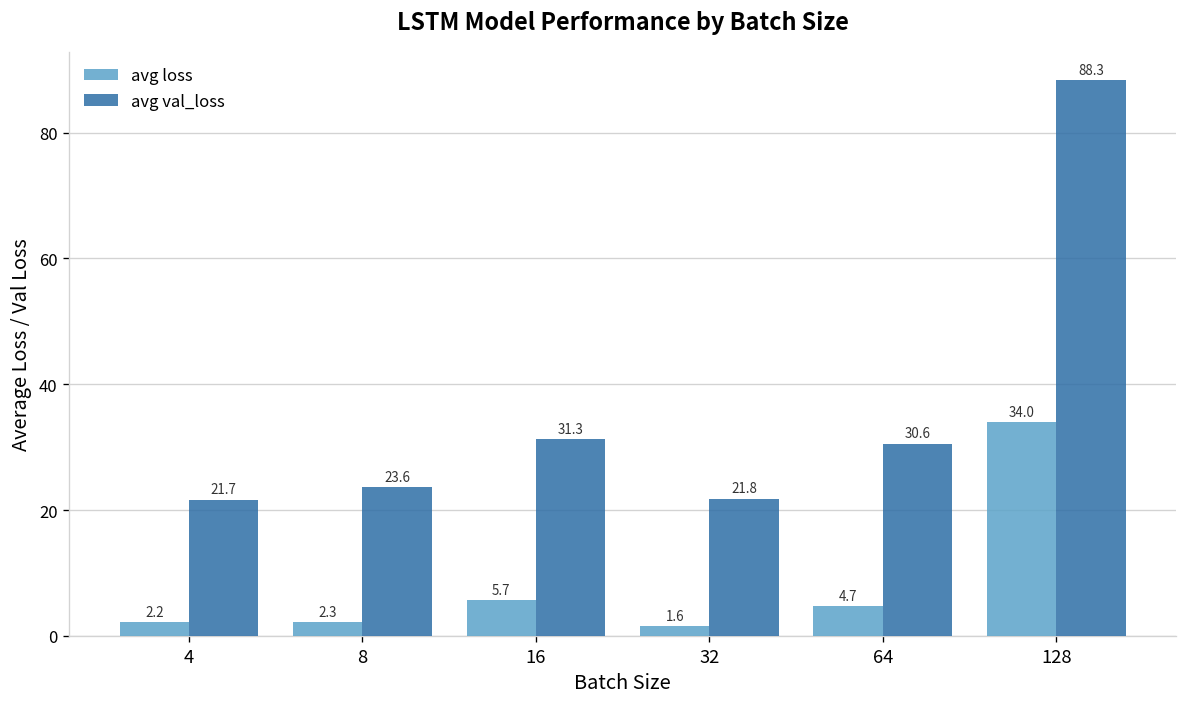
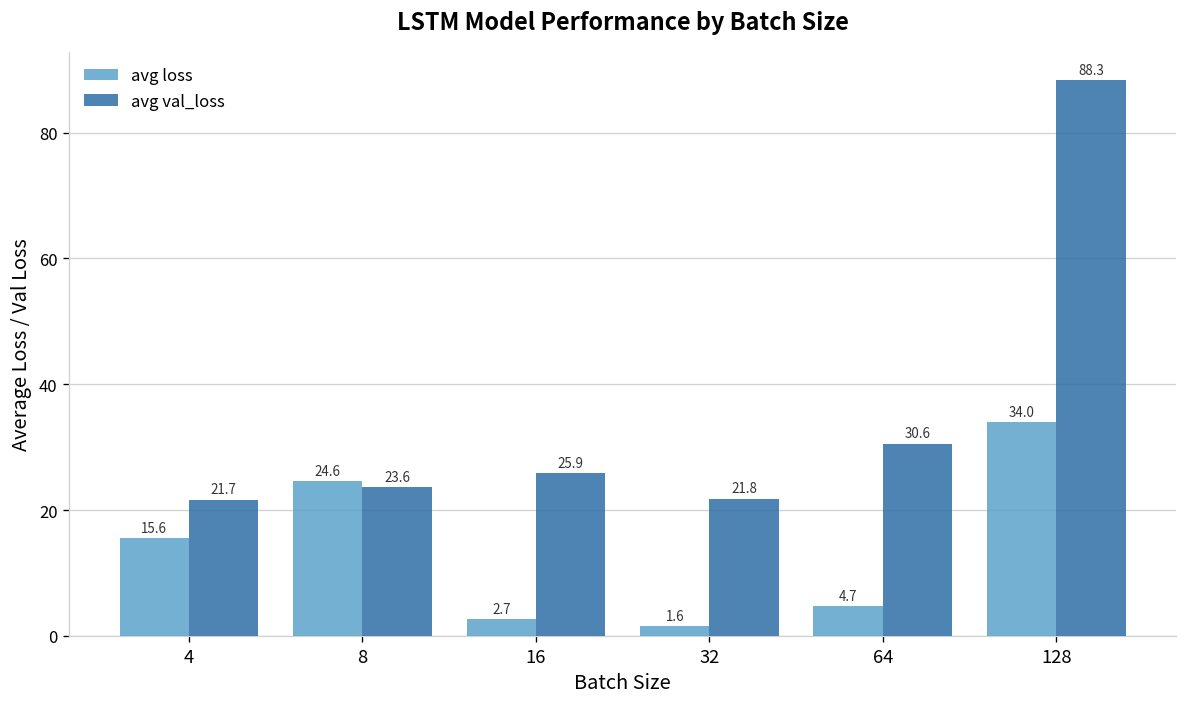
avg loss, 4: 2.2 -> 15.6
avg loss, 8: 2.3 -> 24.6
avg loss, 16: 5.7 -> 2.7
avg val_loss, 16: 31.3 -> 25.9
